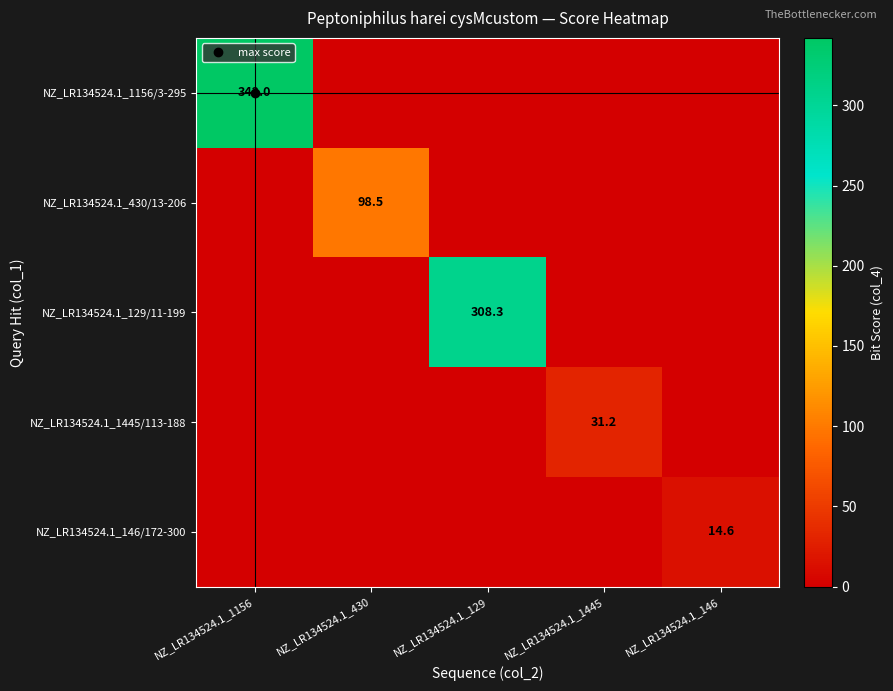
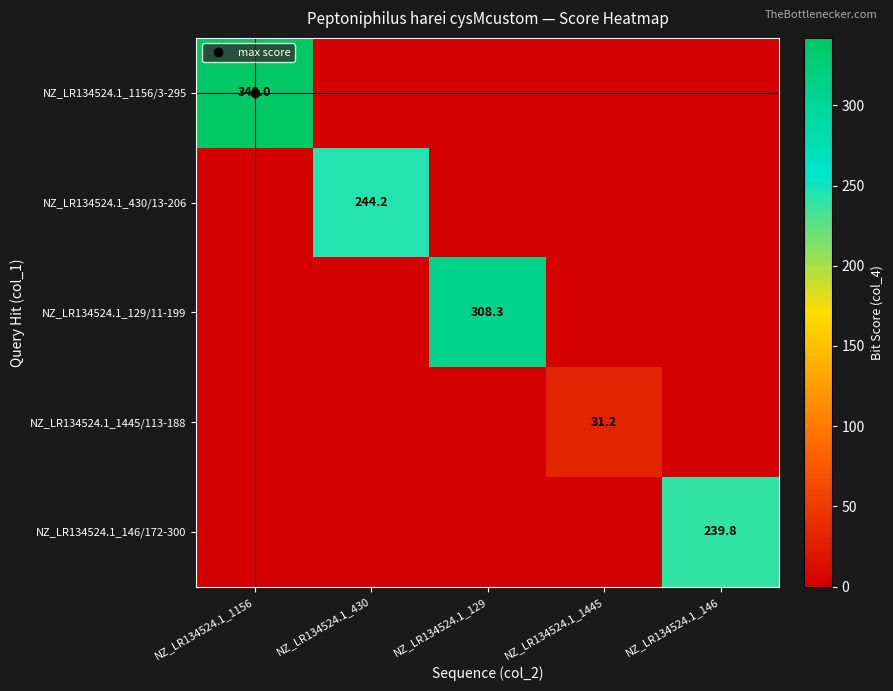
NZ_LR134524.1_430/13-206, NZ_LR134524.1_430: 98.5 -> 244.2
NZ_LR134524.1_146/172-300, NZ_LR134524.1_146: 14.6 -> 239.8
